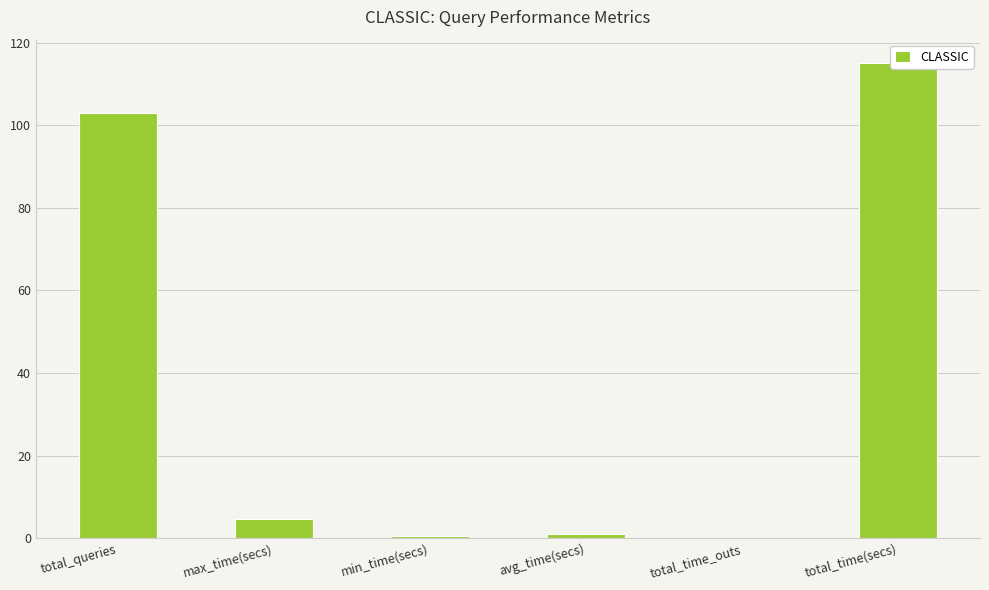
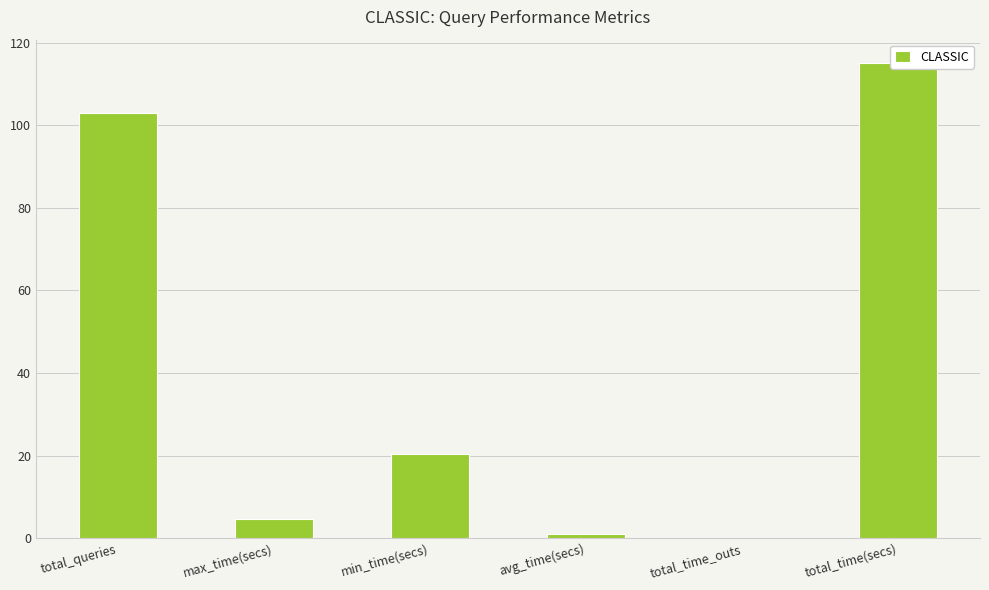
min_time(secs): 1 -> 20
